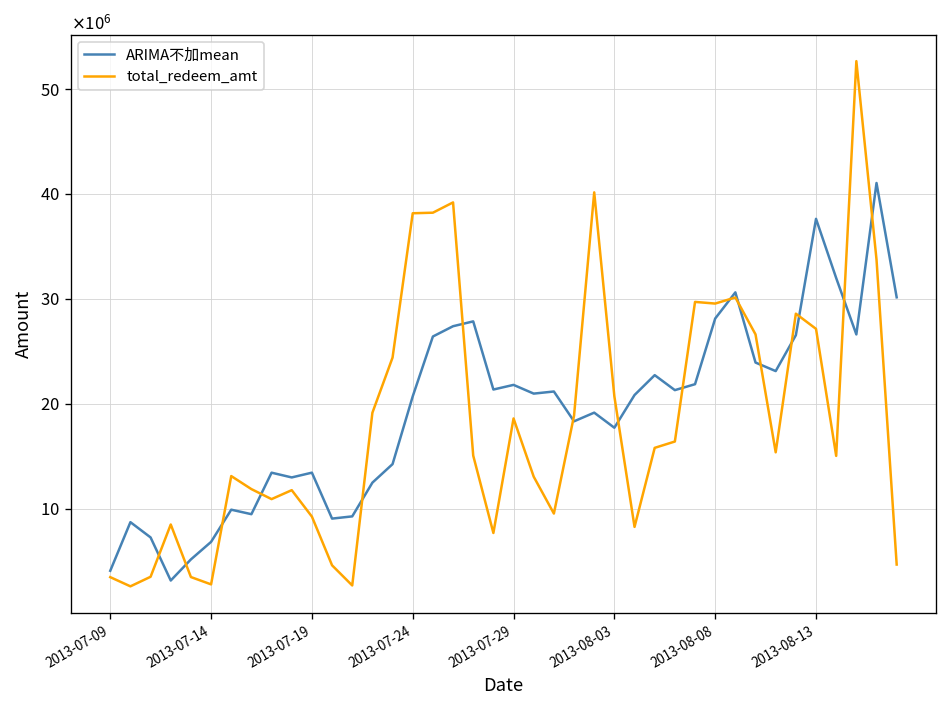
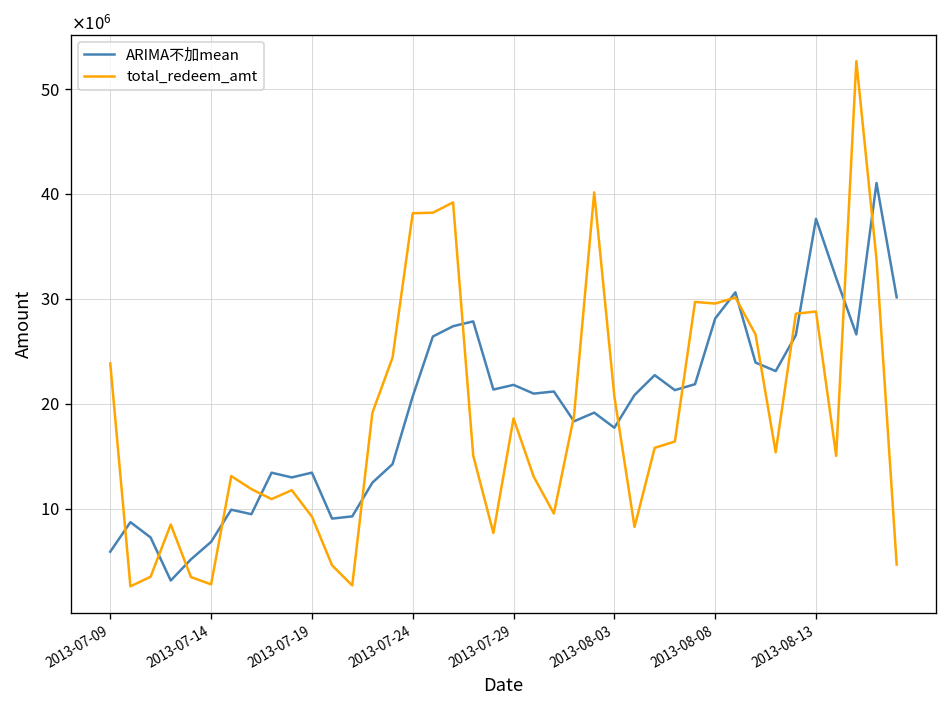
ARIMA不加mean, 2013-07-09: 4000000 -> 6000000
total_redeem_amt, 2013-07-09: 3000000 -> 24000000
total_redeem_amt, 2013-08-13: 27000000 -> 29000000
